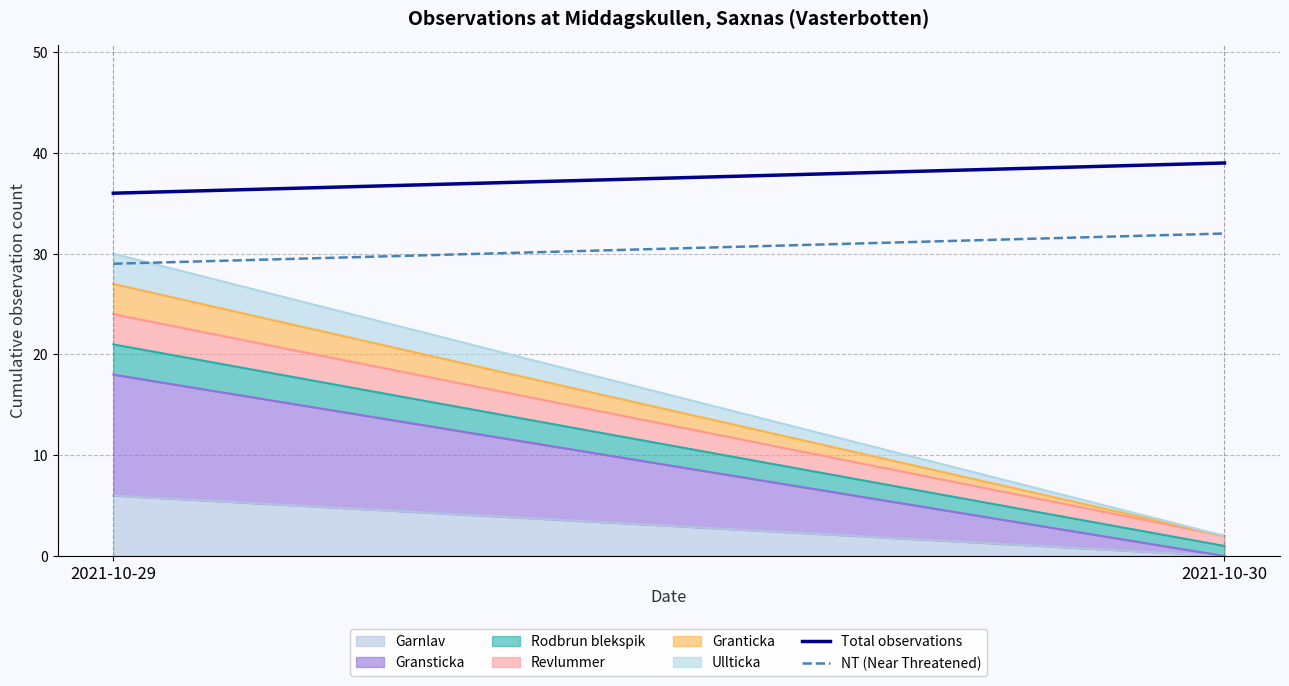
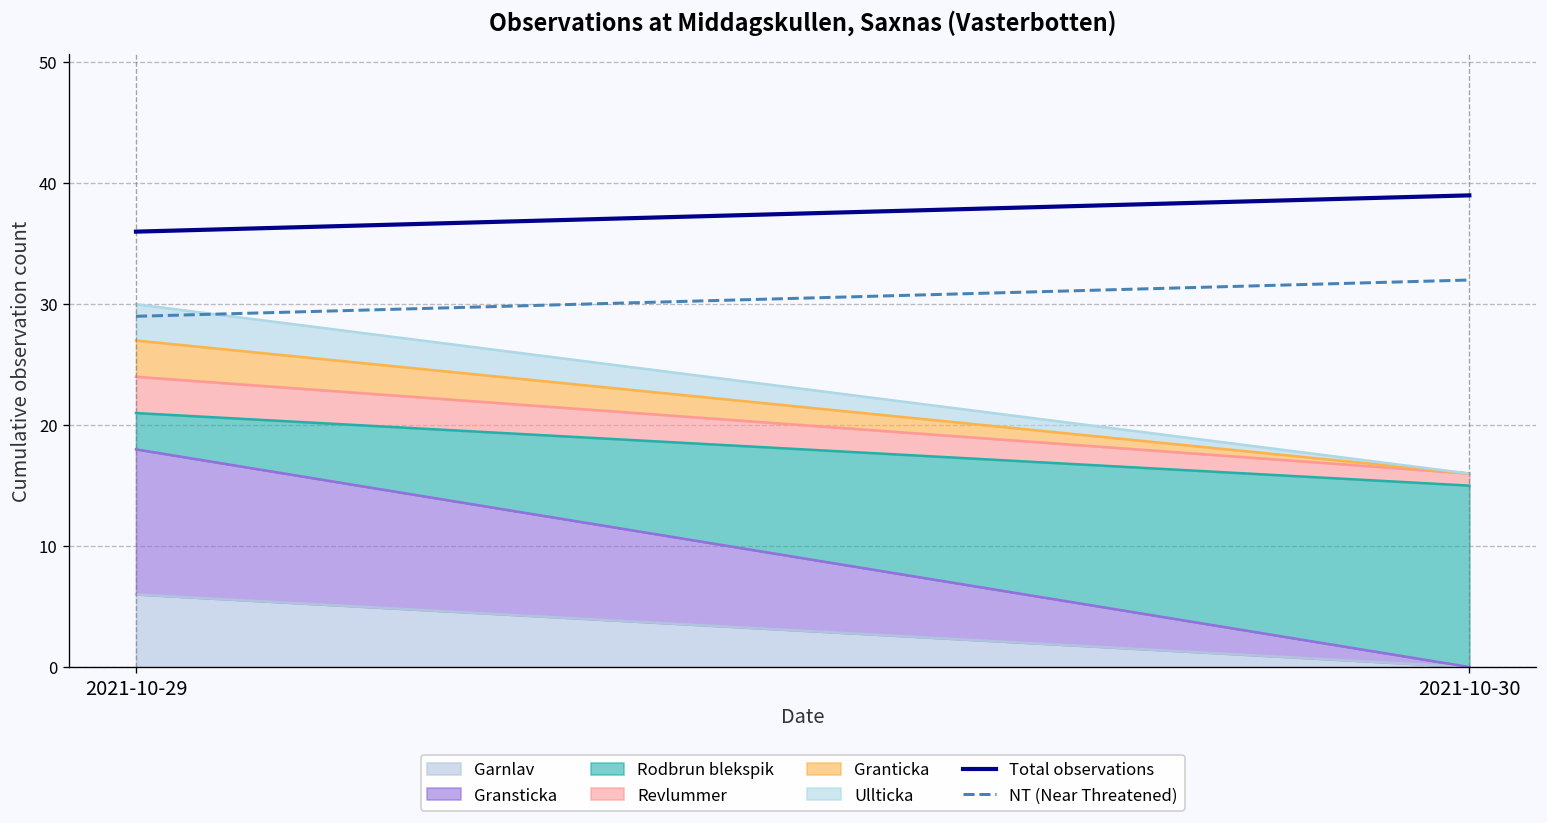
Rodbrun blekspik, 2021-10-30: 1 -> 15
